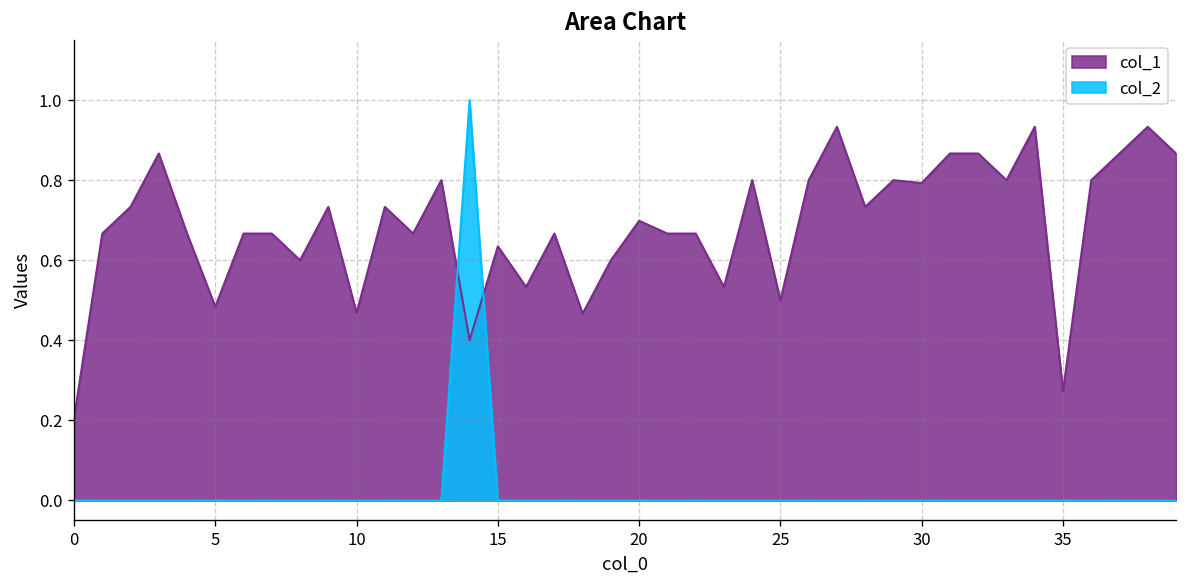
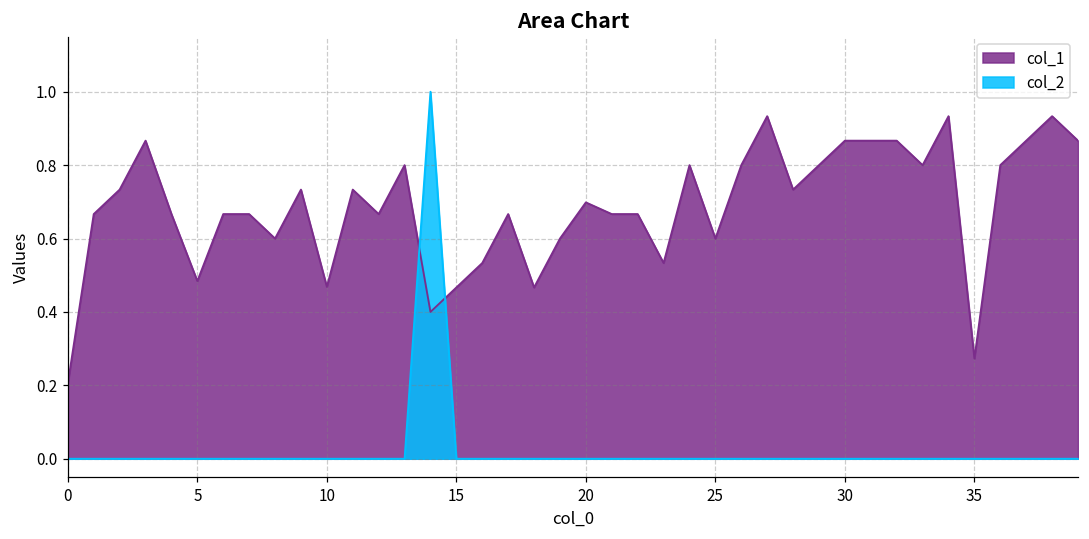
col_1, 15: 0.63 -> 0.47
col_1, 25: 0.5 -> 0.6
col_1, 30: 0.79 -> 0.87
